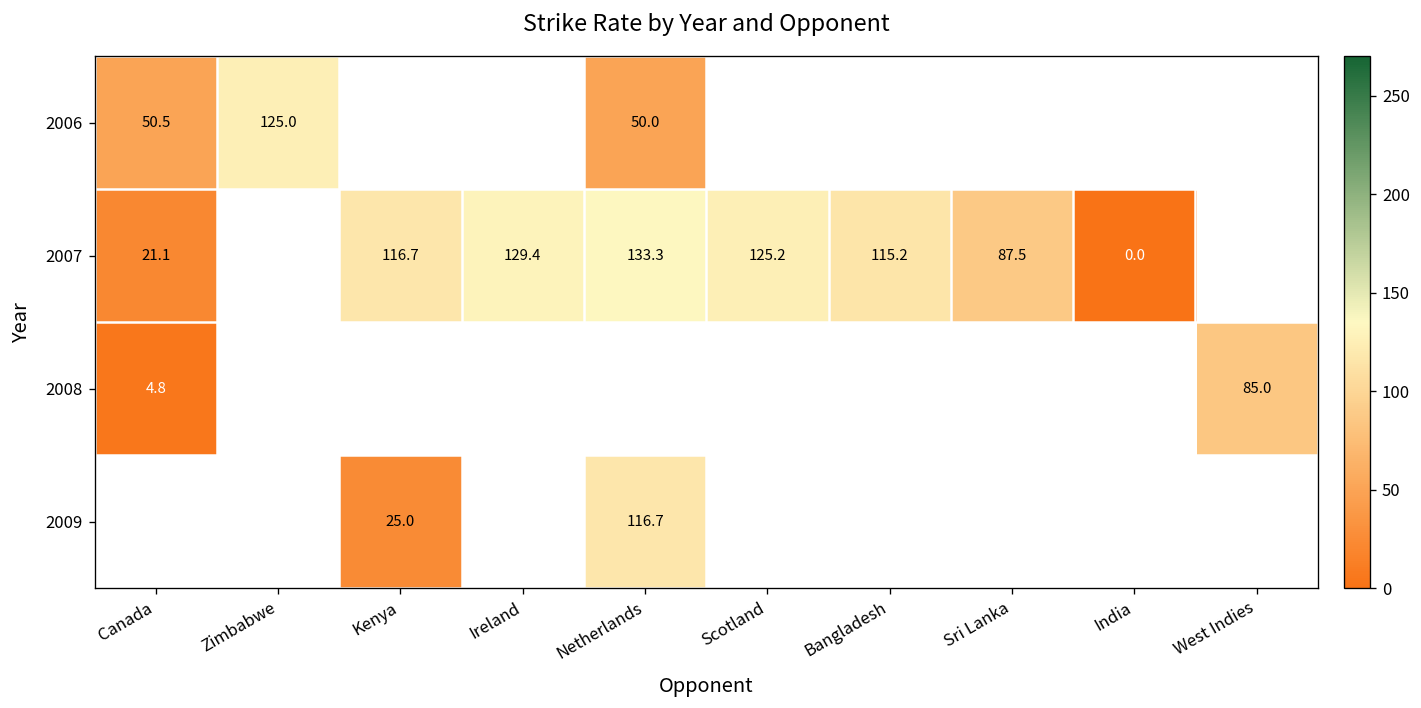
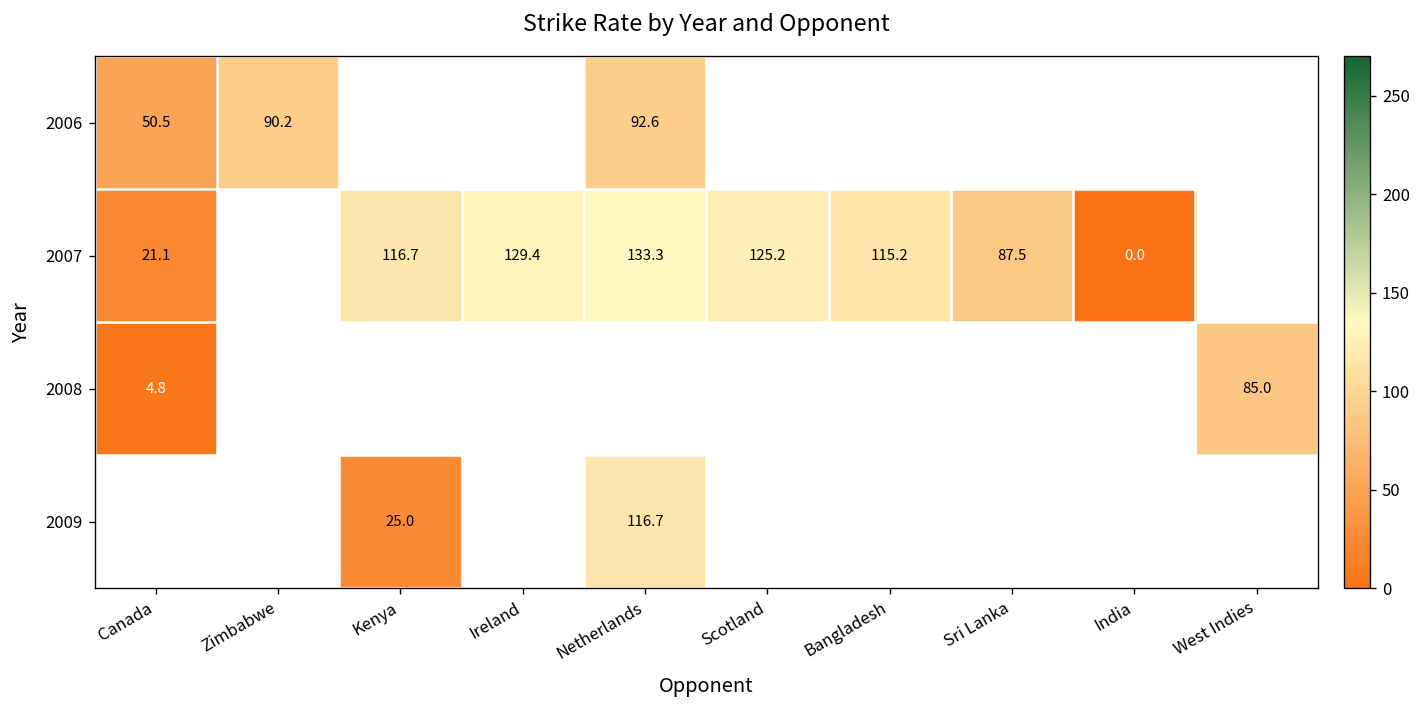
2006, Zimbabwe: 125.0 -> 90.2
2006, Netherlands: 50.0 -> 92.6
